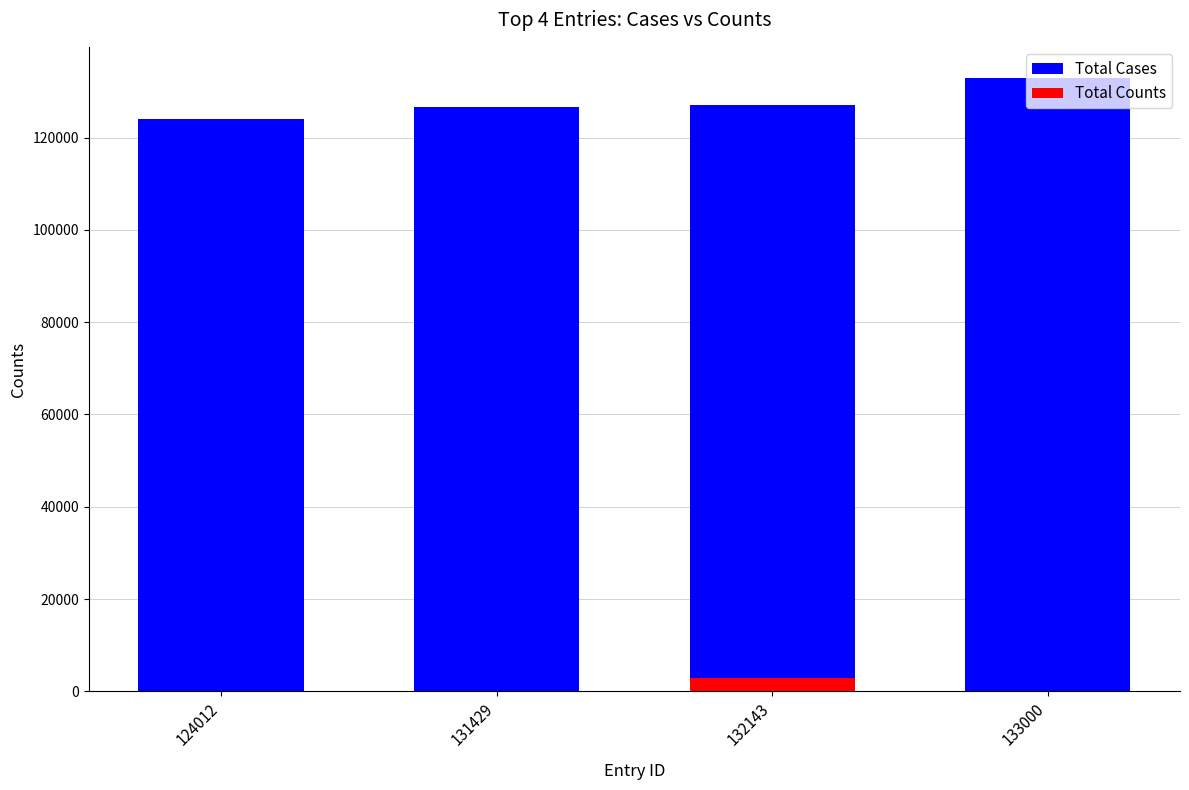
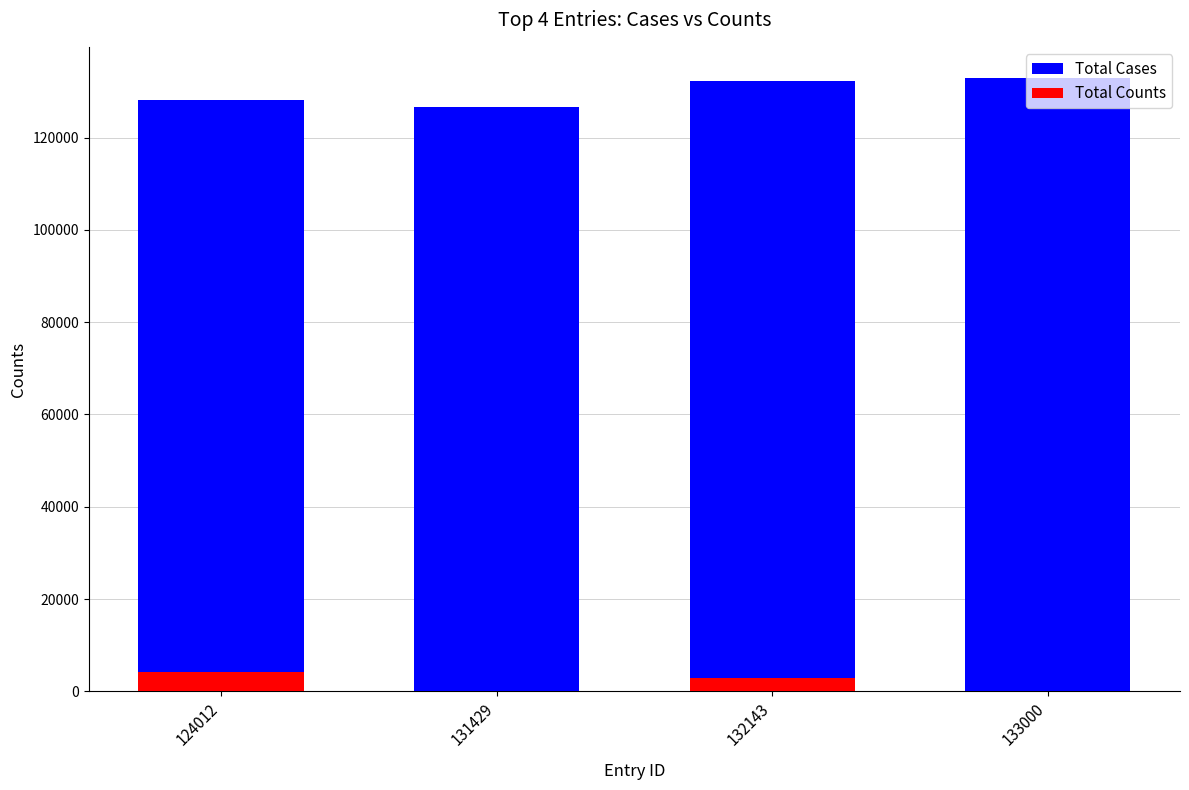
Total Cases, 124012: 124000 -> 128000
Total Counts, 124012: 0 -> 4000
Total Cases, 132143: 127000 -> 132000
